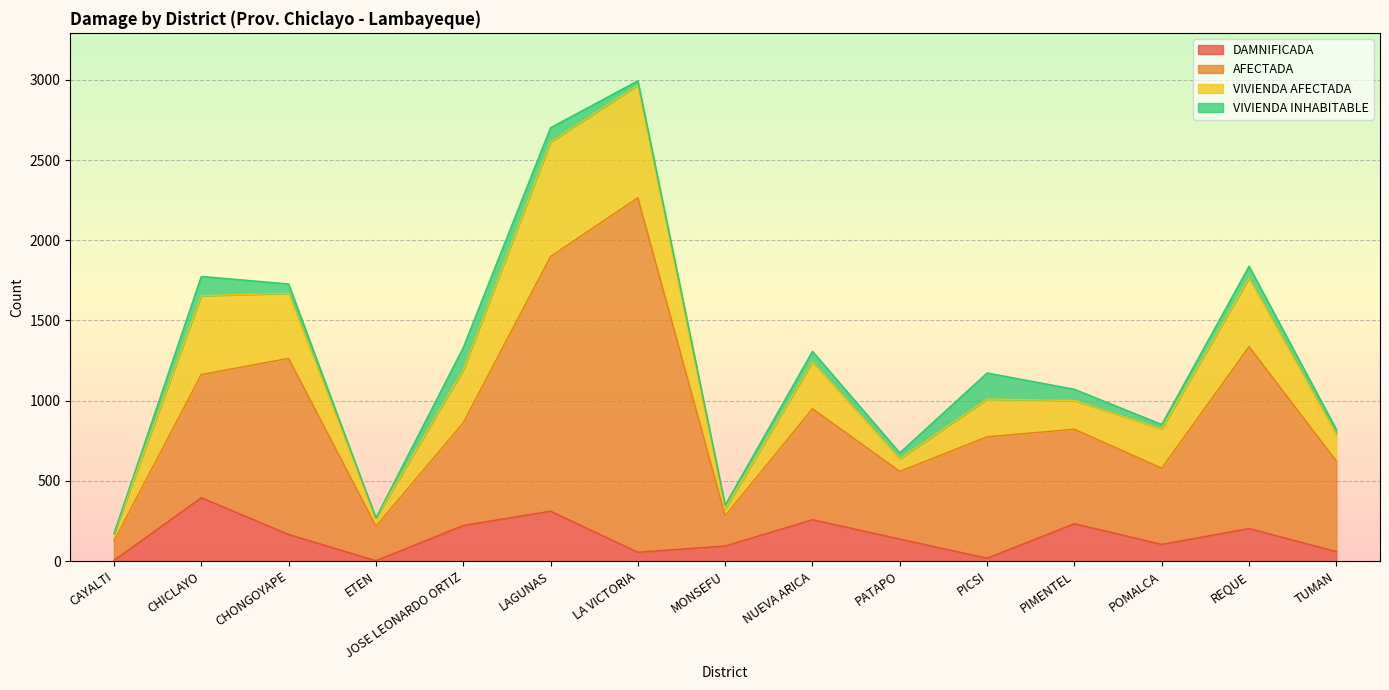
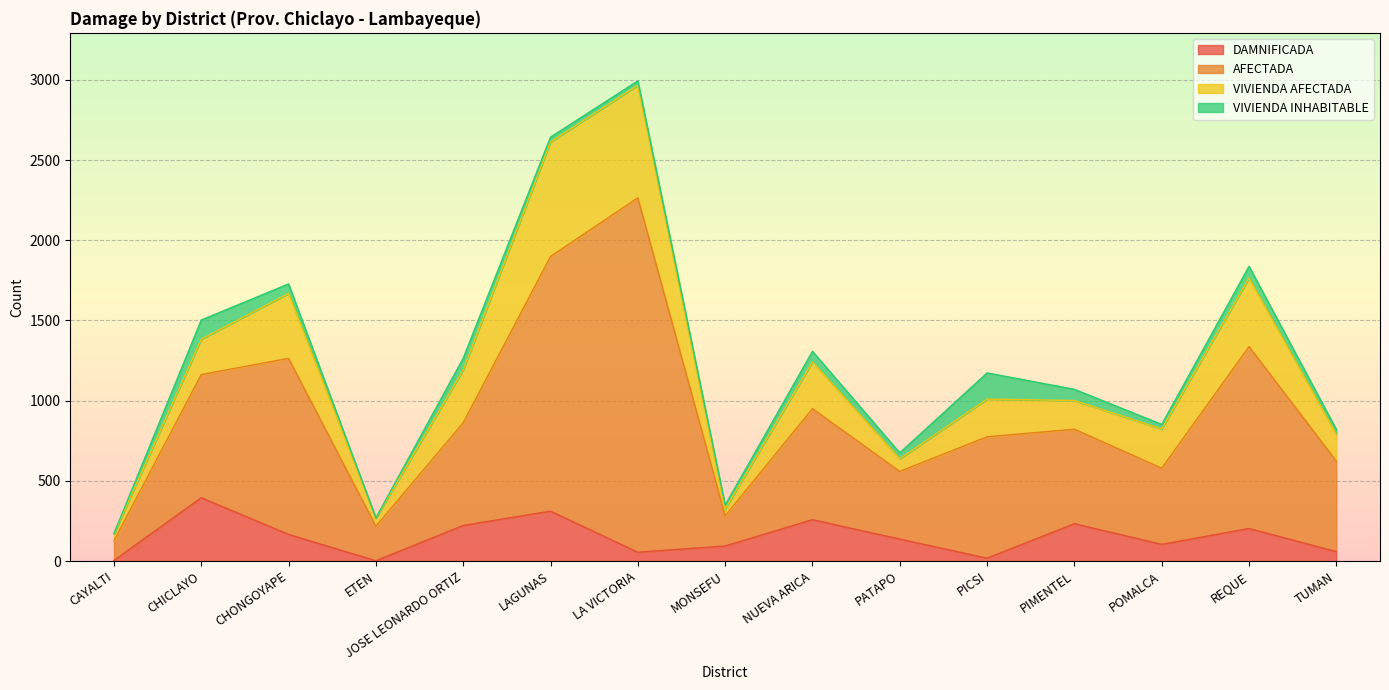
VIVIENDA AFECTADA, CHICLAYO: 490 -> 220
VIVIENDA INHABITABLE, JOSE LEONARDO ORTIZ: 140 -> 70
VIVIENDA INHABITABLE, LAGUNAS: 90 -> 30
